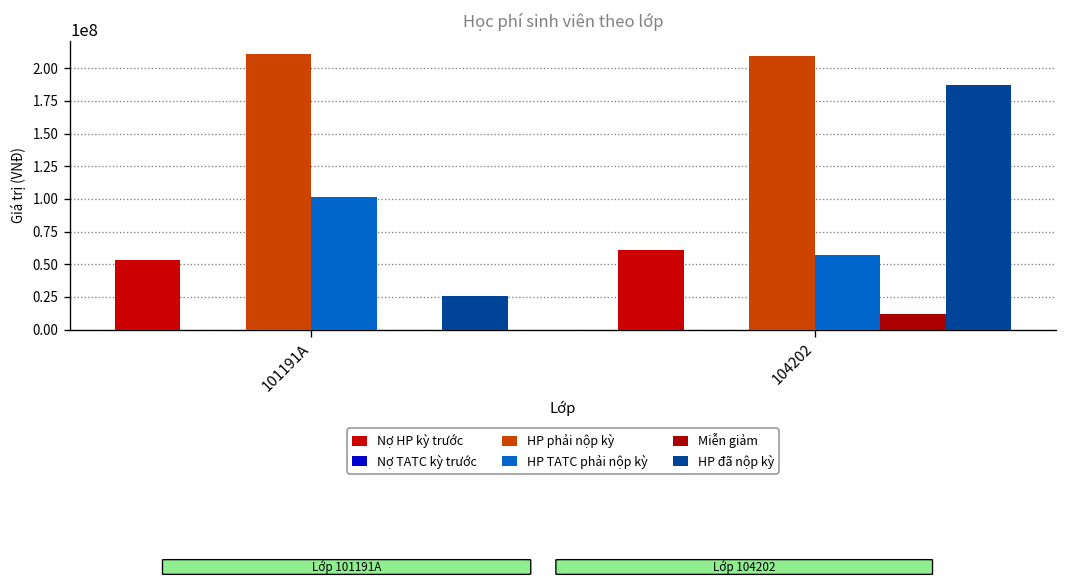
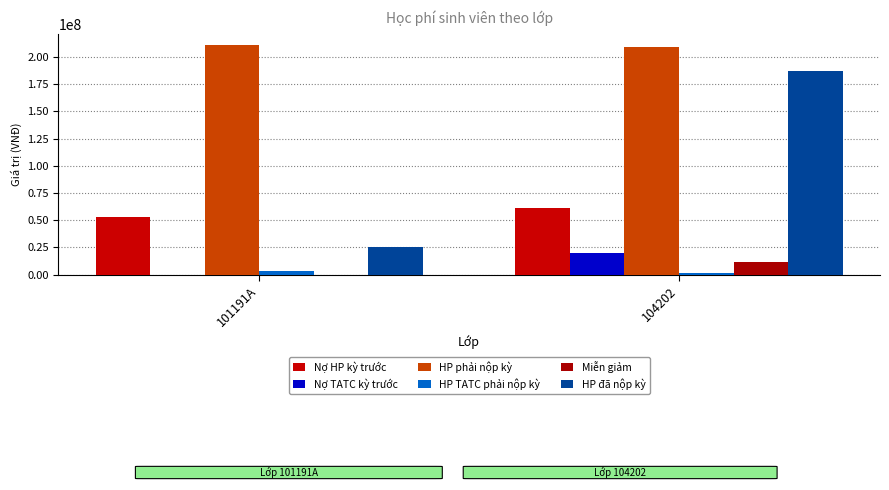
HP TATC phải nộp kỳ, 101191A: 101000000 -> 3000000
Nợ TATC kỳ trước, 104202: 0 -> 20000000
HP TATC phải nộp kỳ, 104202: 57000000 -> 1000000
